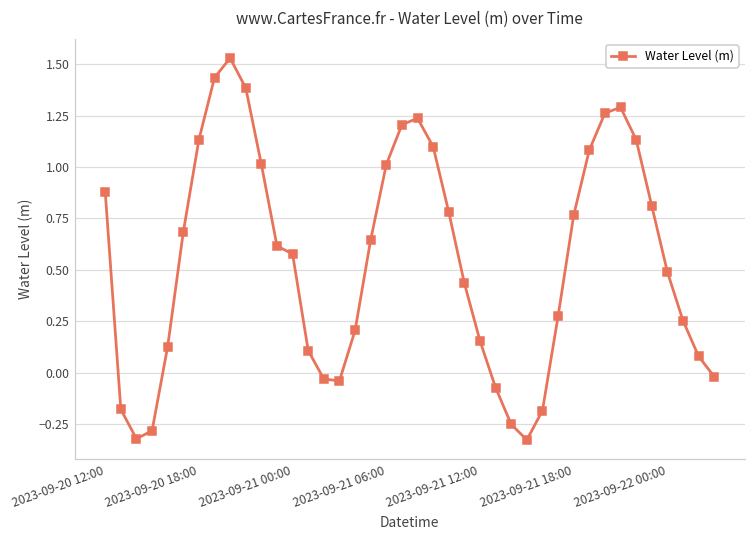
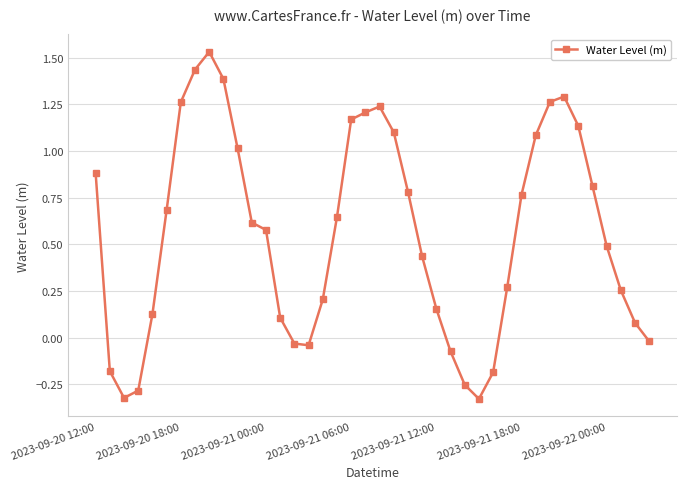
2023-09-20 18:00: 1.13 -> 1.26
2023-09-21 06:00: 1.01 -> 1.17
